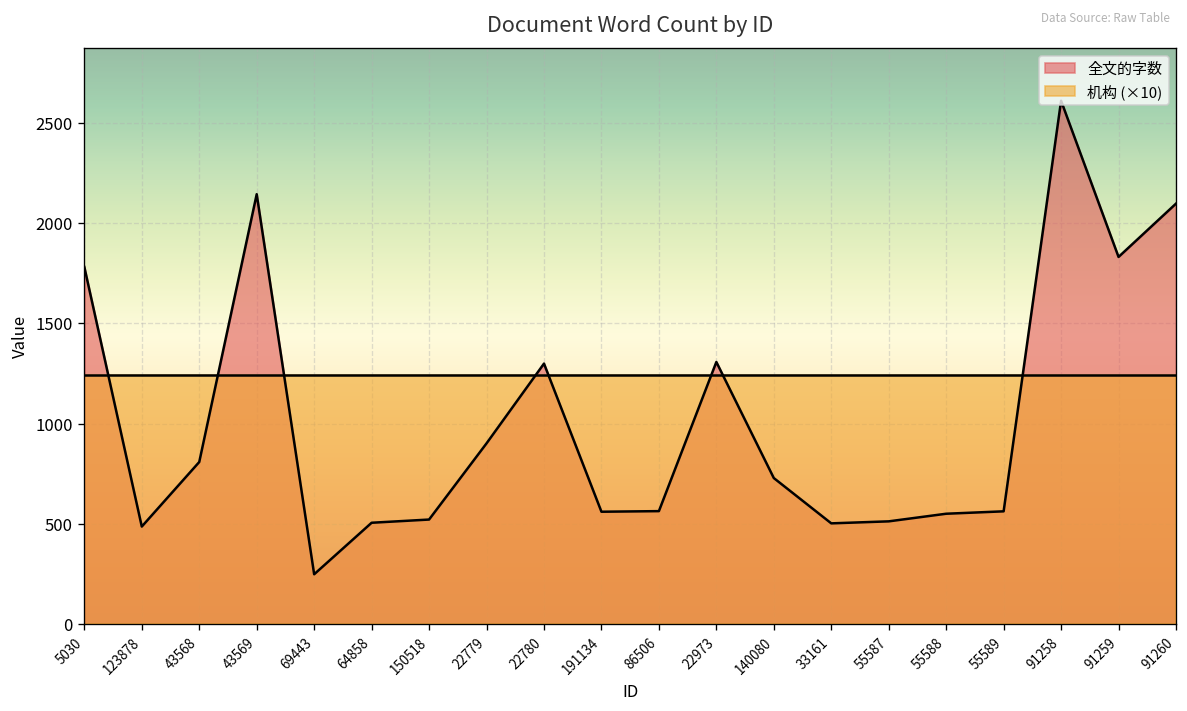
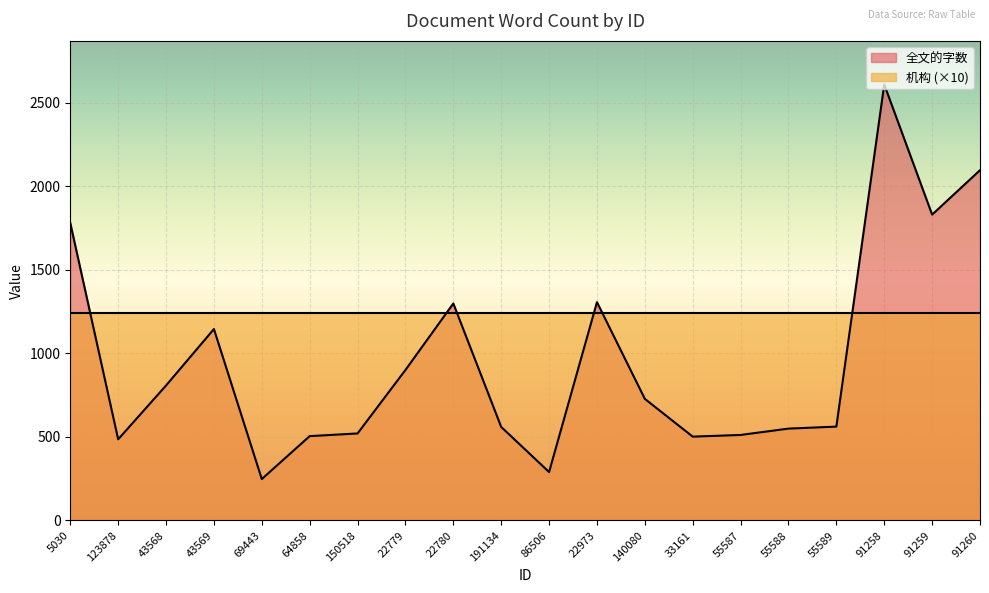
全文的字数, 43569: 2140 -> 1150
全文的字数, 86506: 560 -> 290
